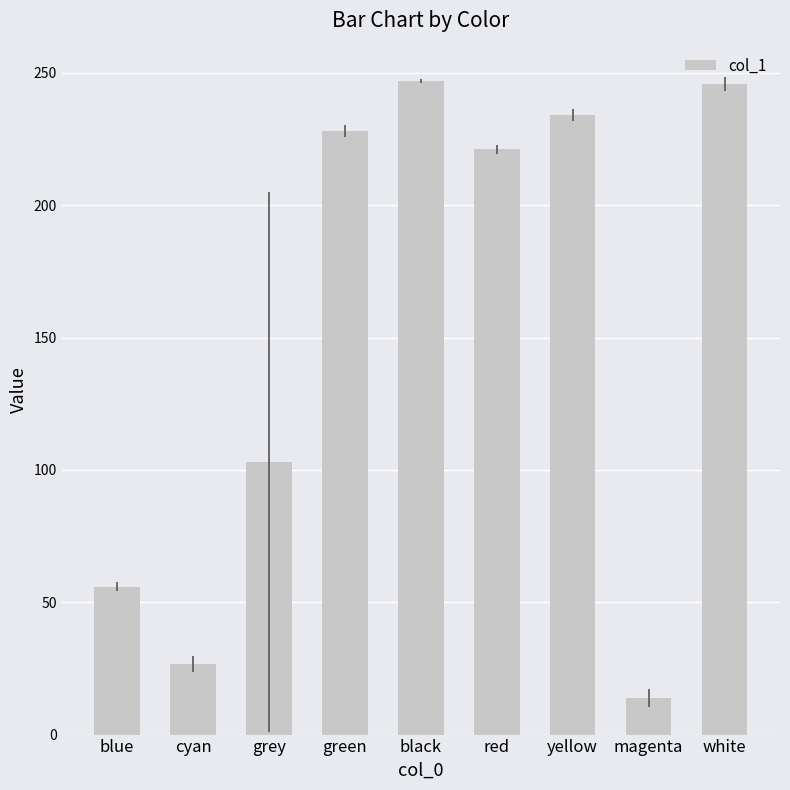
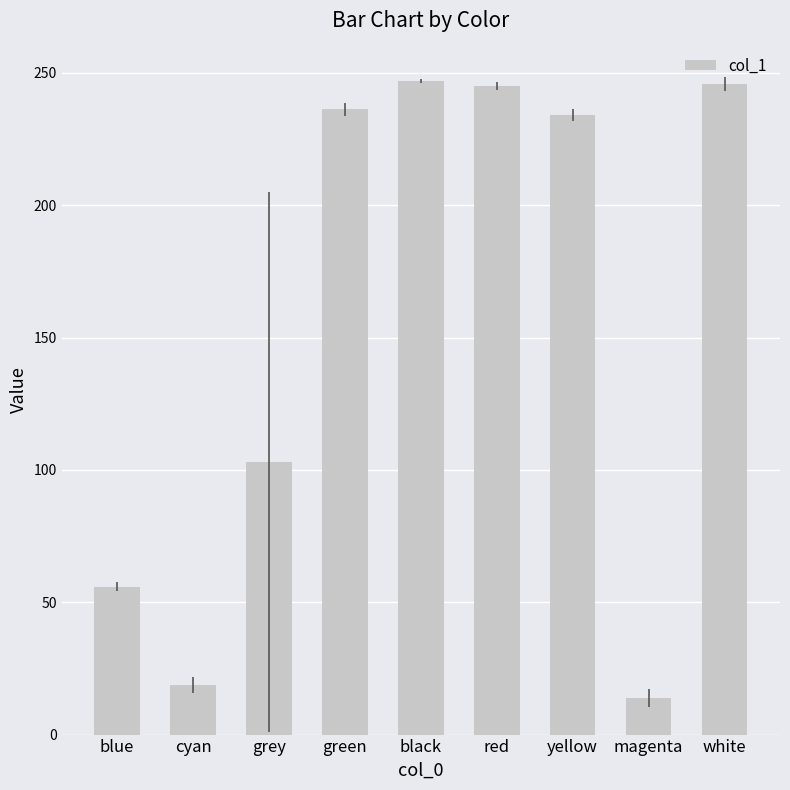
cyan: 27 -> 19
green: 228 -> 236
red: 221 -> 245
